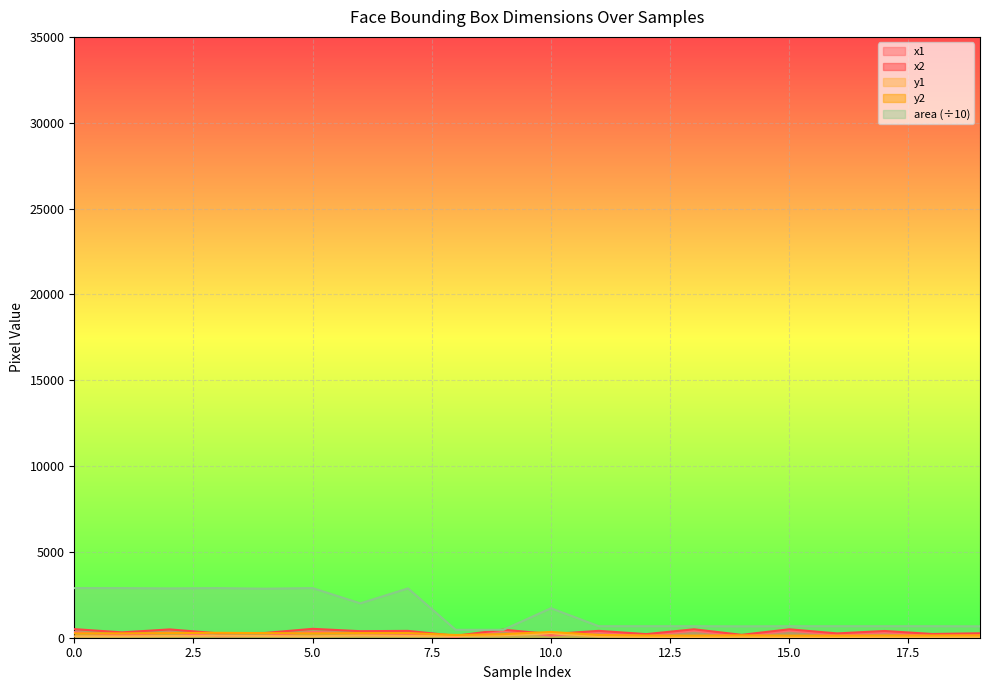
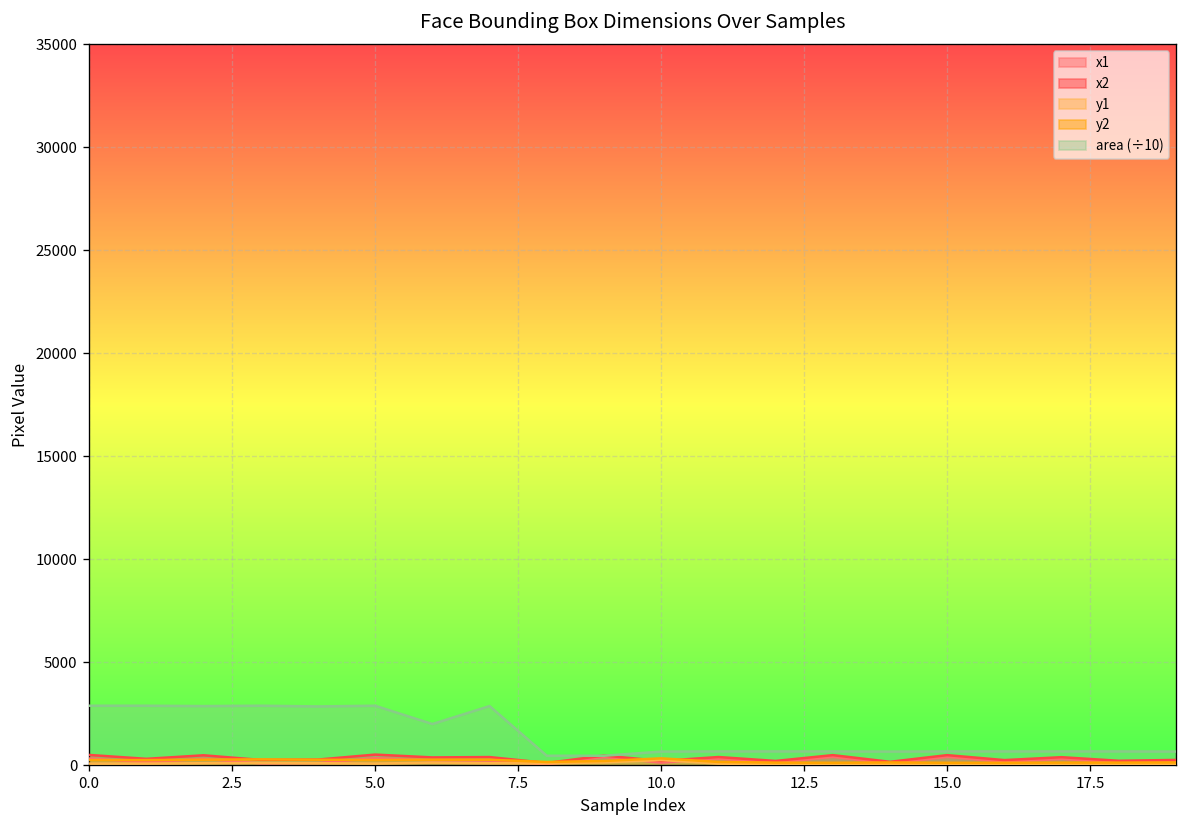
area (÷10), 10.0: 1700 -> 700
